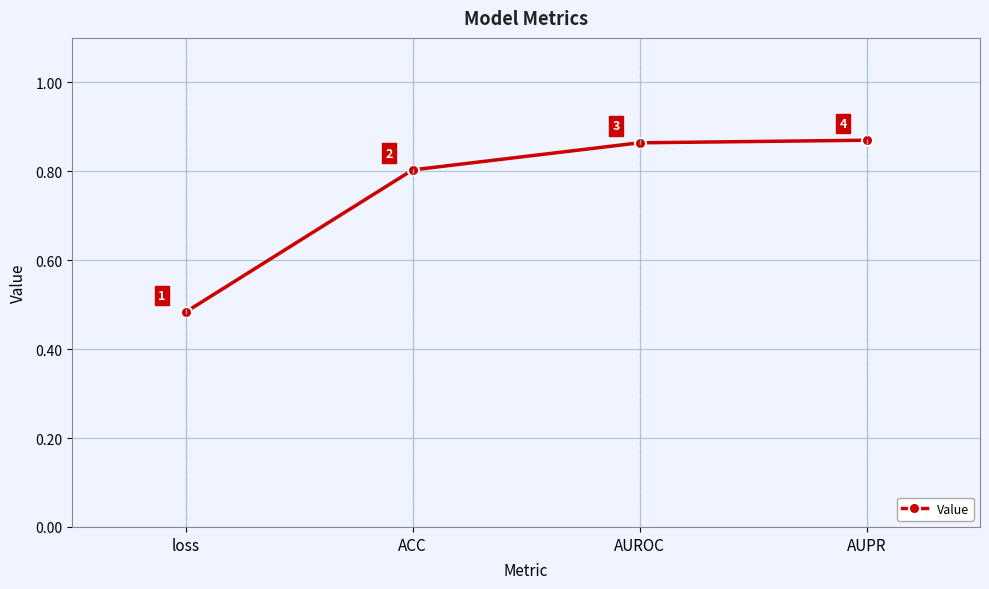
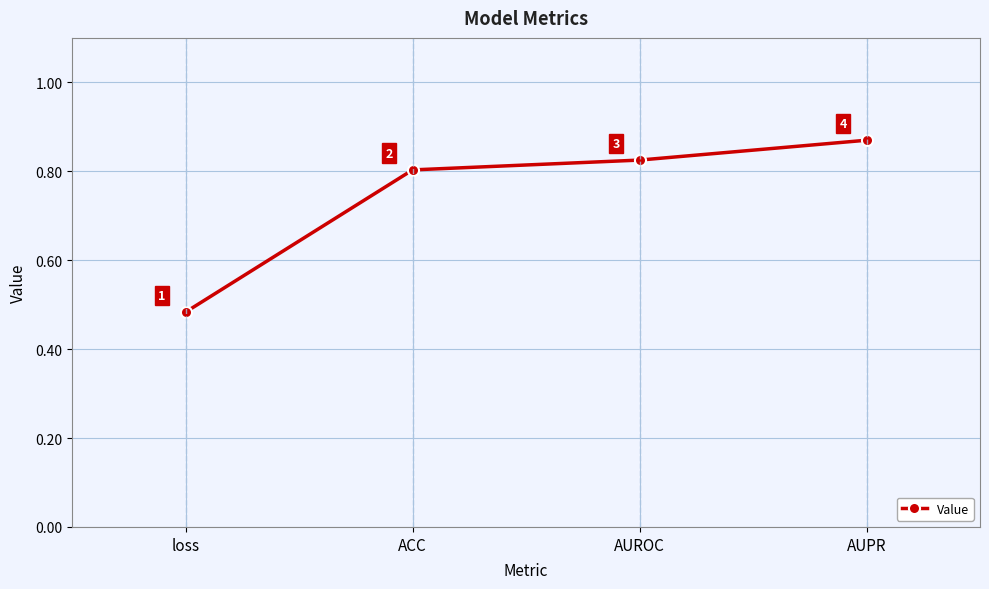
AUROC: 0.86 -> 0.83
